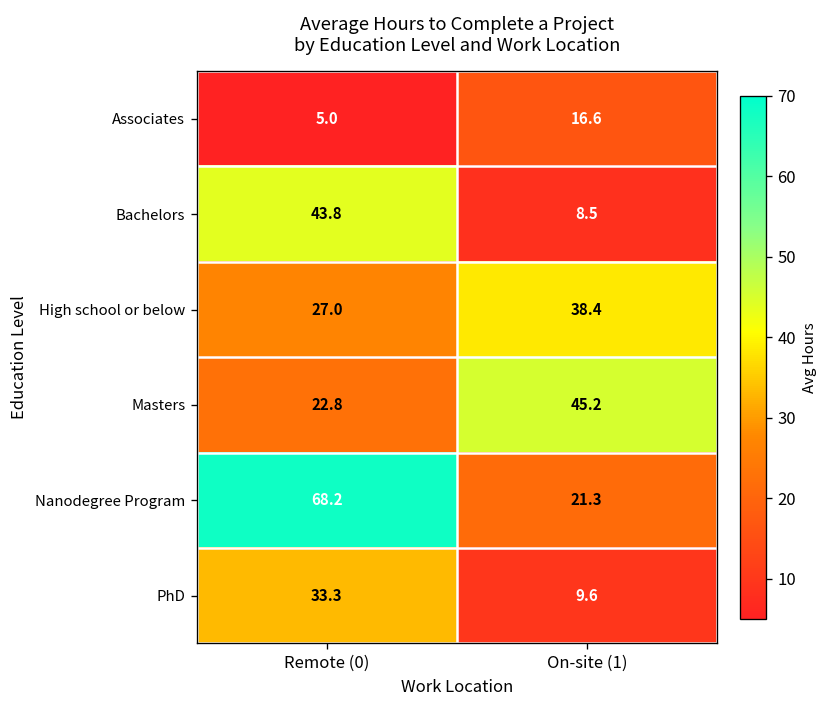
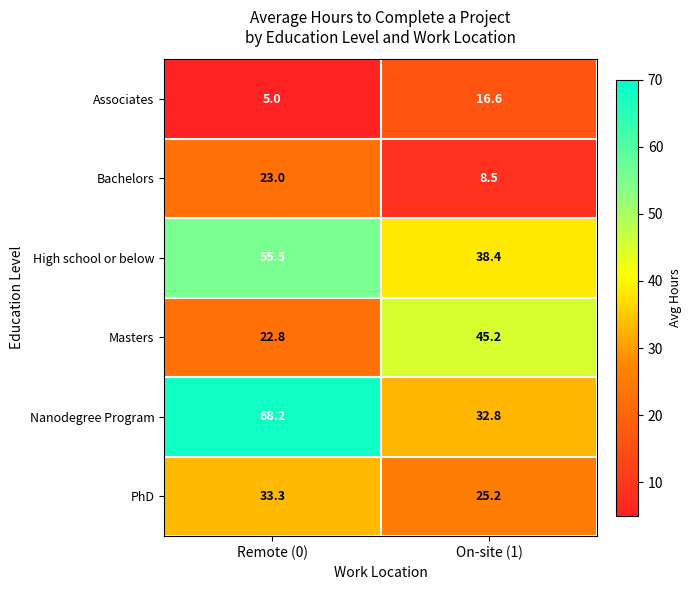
Bachelors, Remote (0): 43.8 -> 23.0
High school or below, Remote (0): 27.0 -> 55.5
Nanodegree Program, On-site (1): 21.3 -> 32.8
PhD, On-site (1): 9.6 -> 25.2
